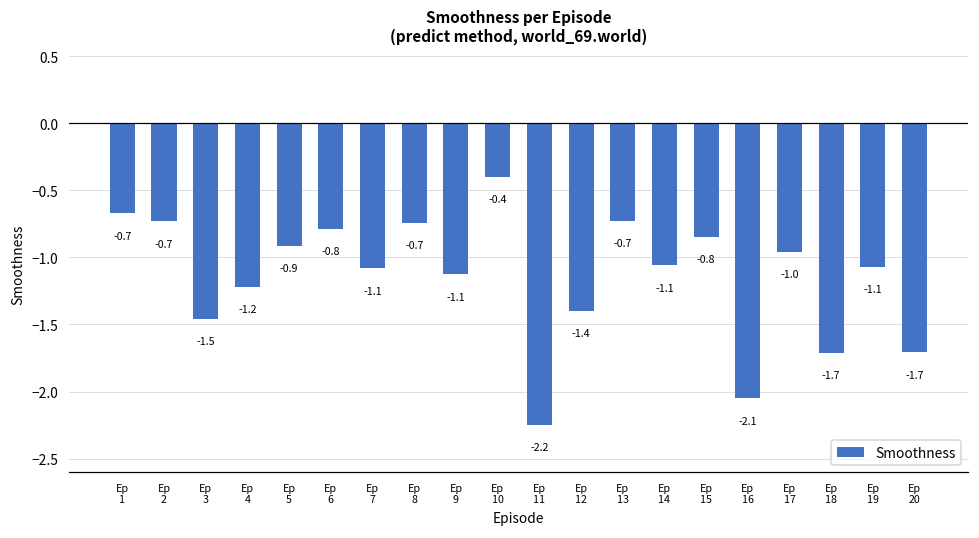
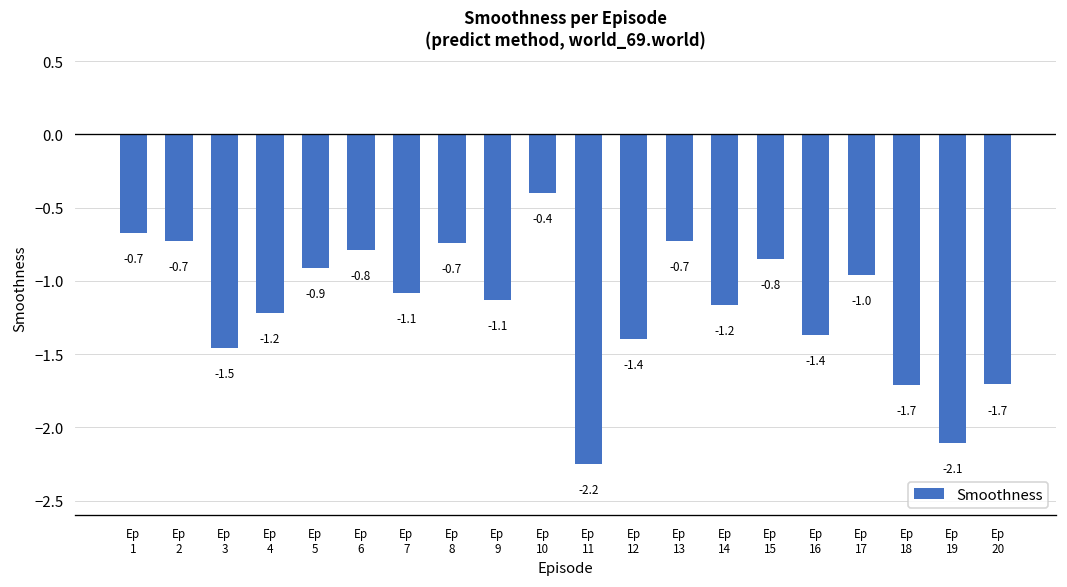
Ep 14: -1.1 -> -1.2
Ep 16: -2.1 -> -1.4
Ep 19: -1.1 -> -2.1
